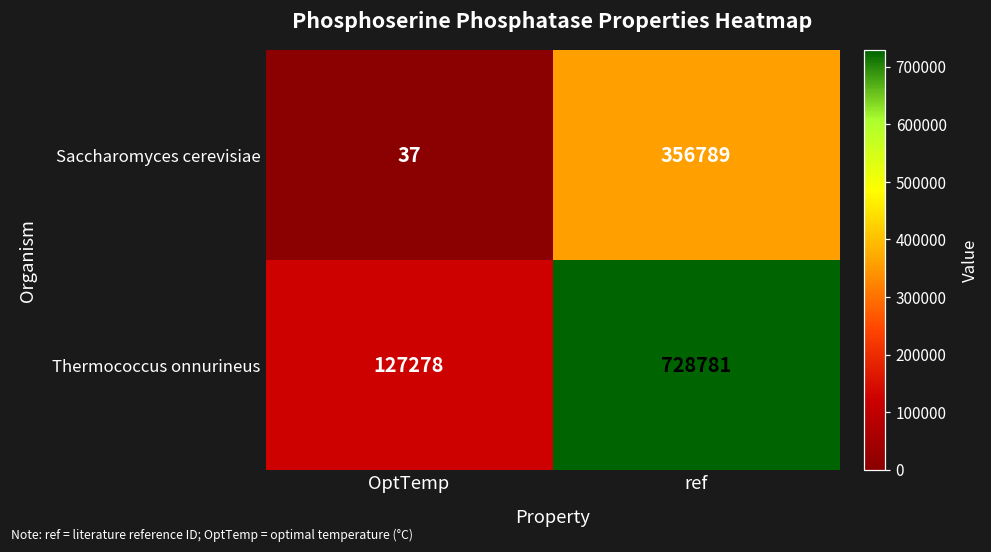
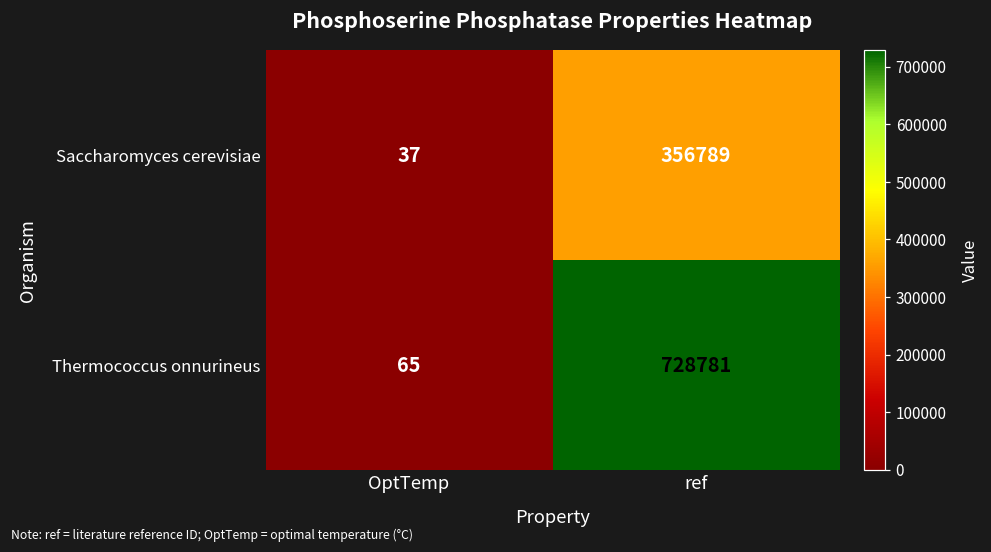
Thermococcus onnurineus, OptTemp: 127278 -> 65
